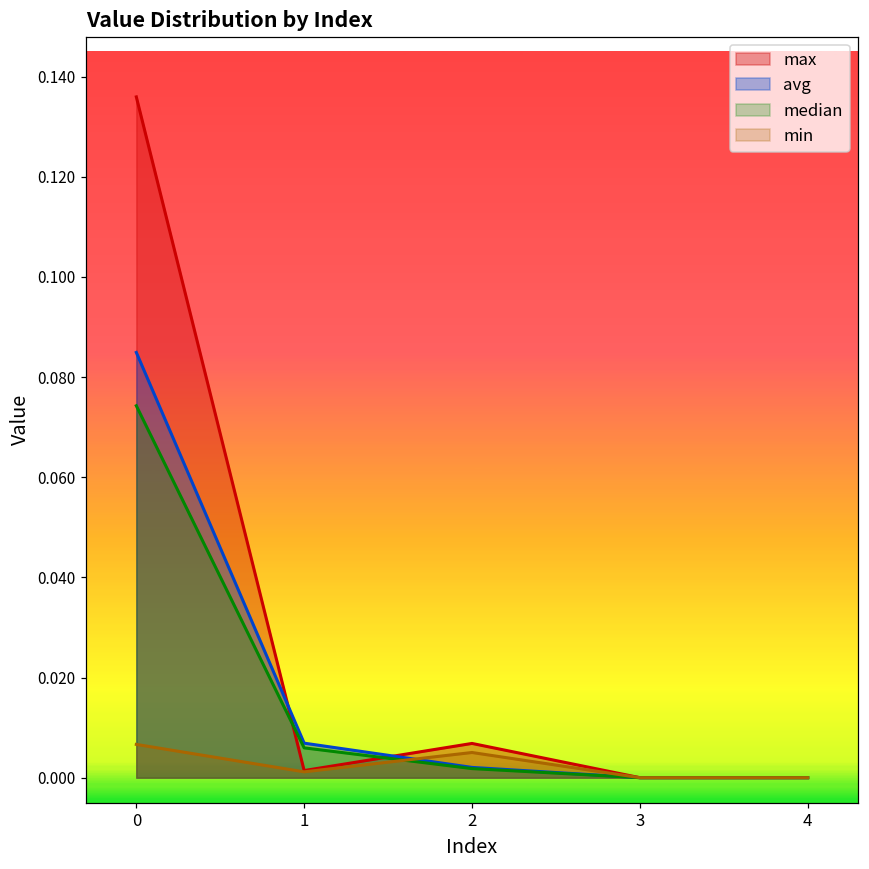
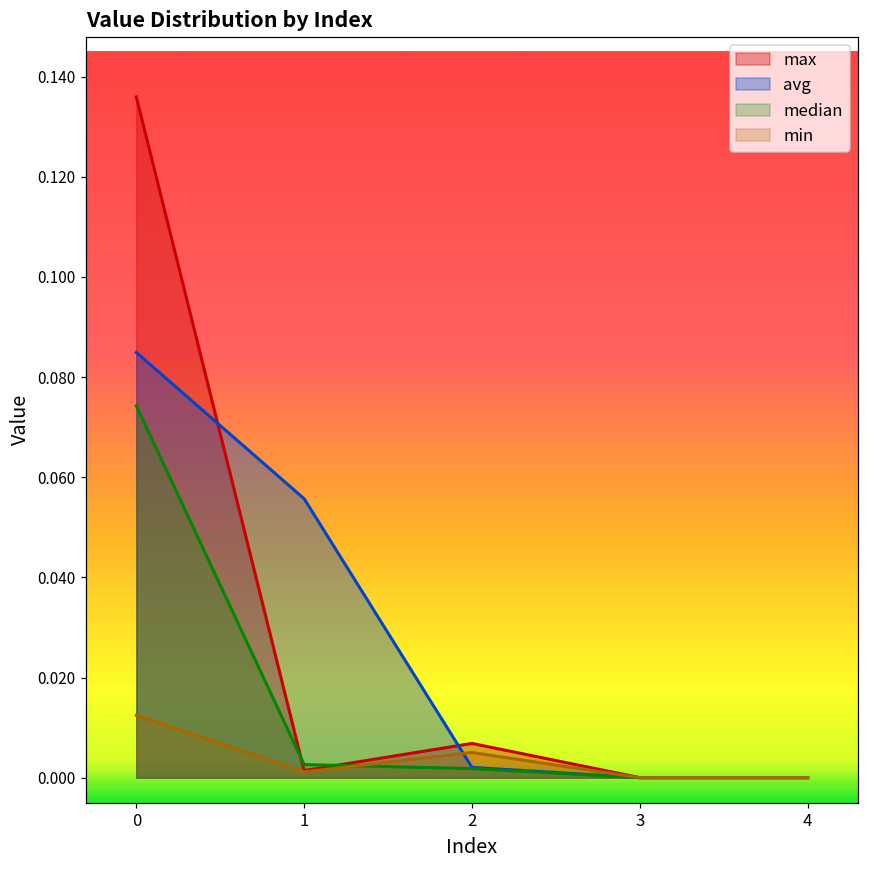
min, 0: 0.007 -> 0.012
avg, 1: 0.007 -> 0.056
median, 1: 0.006 -> 0.003
